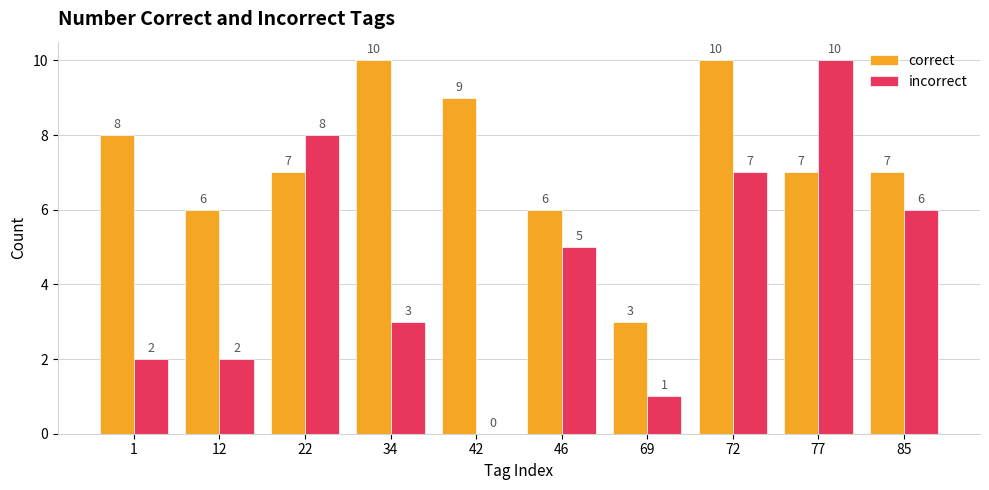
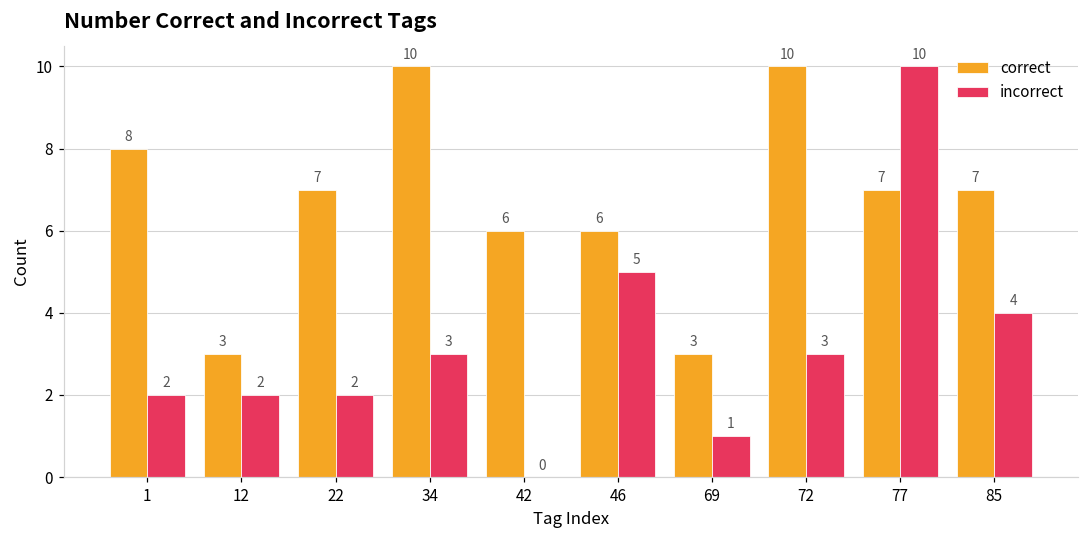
correct, 12: 6 -> 3
incorrect, 22: 8 -> 2
correct, 42: 9 -> 6
incorrect, 72: 7 -> 3
incorrect, 85: 6 -> 4
